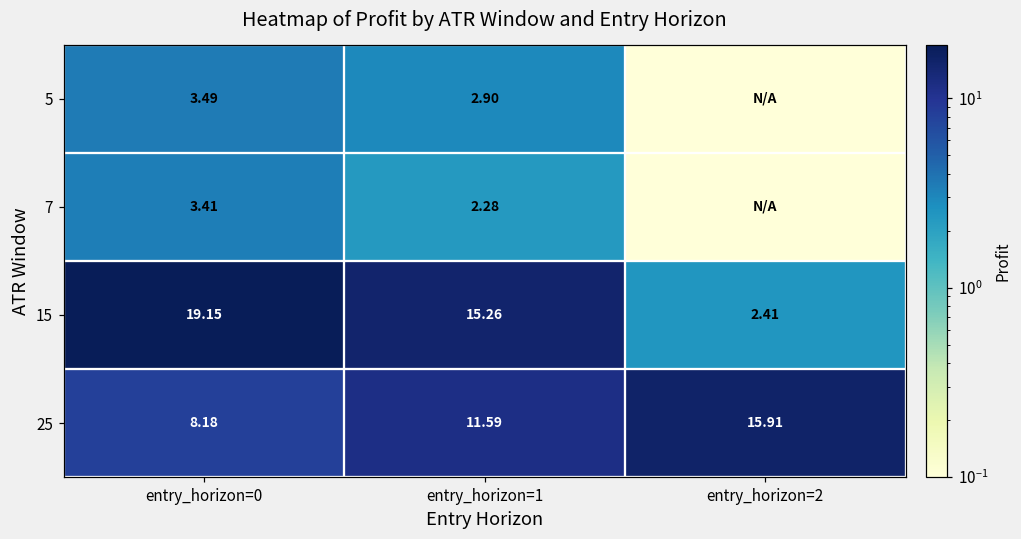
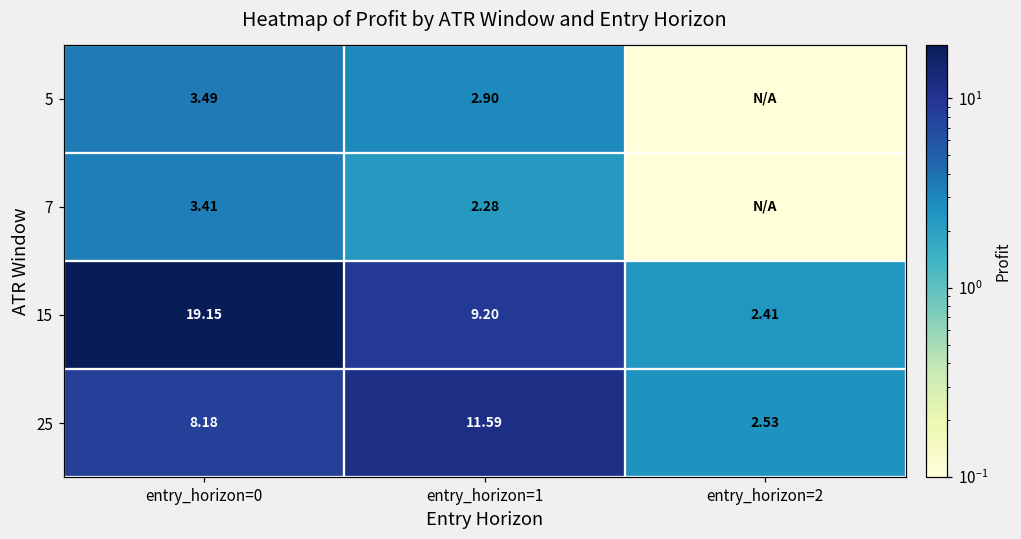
15, entry_horizon=1: 15.26 -> 9.20
25, entry_horizon=2: 15.91 -> 2.53
